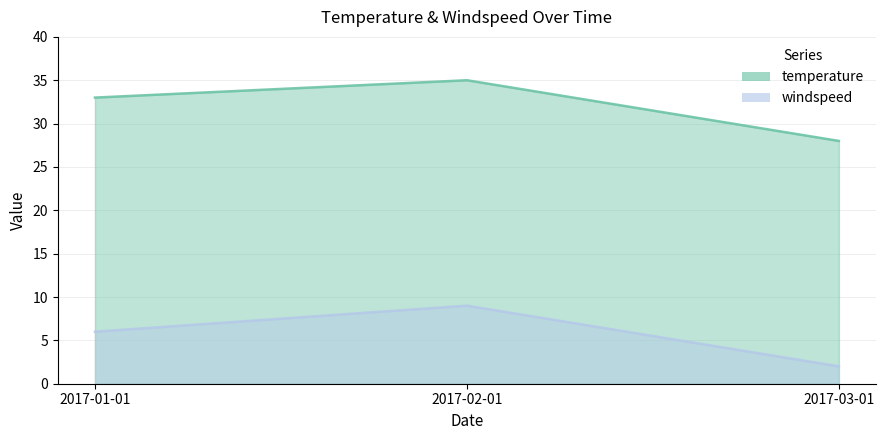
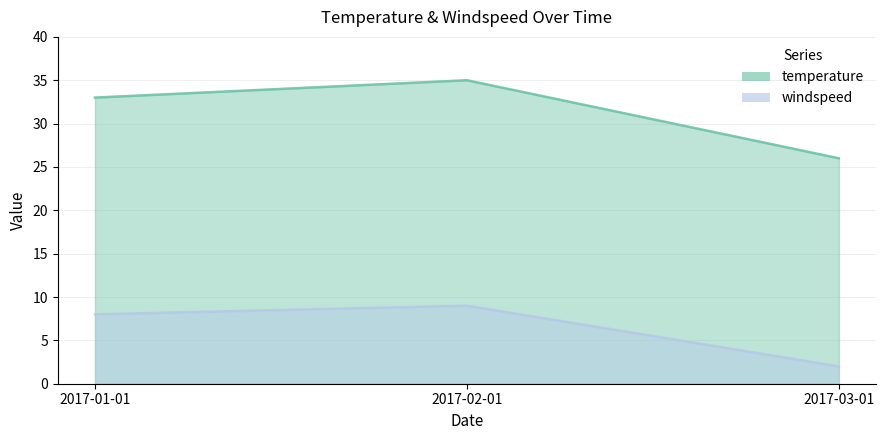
windspeed, 2017-01-01: 6 -> 8
temperature, 2017-03-01: 28 -> 26
